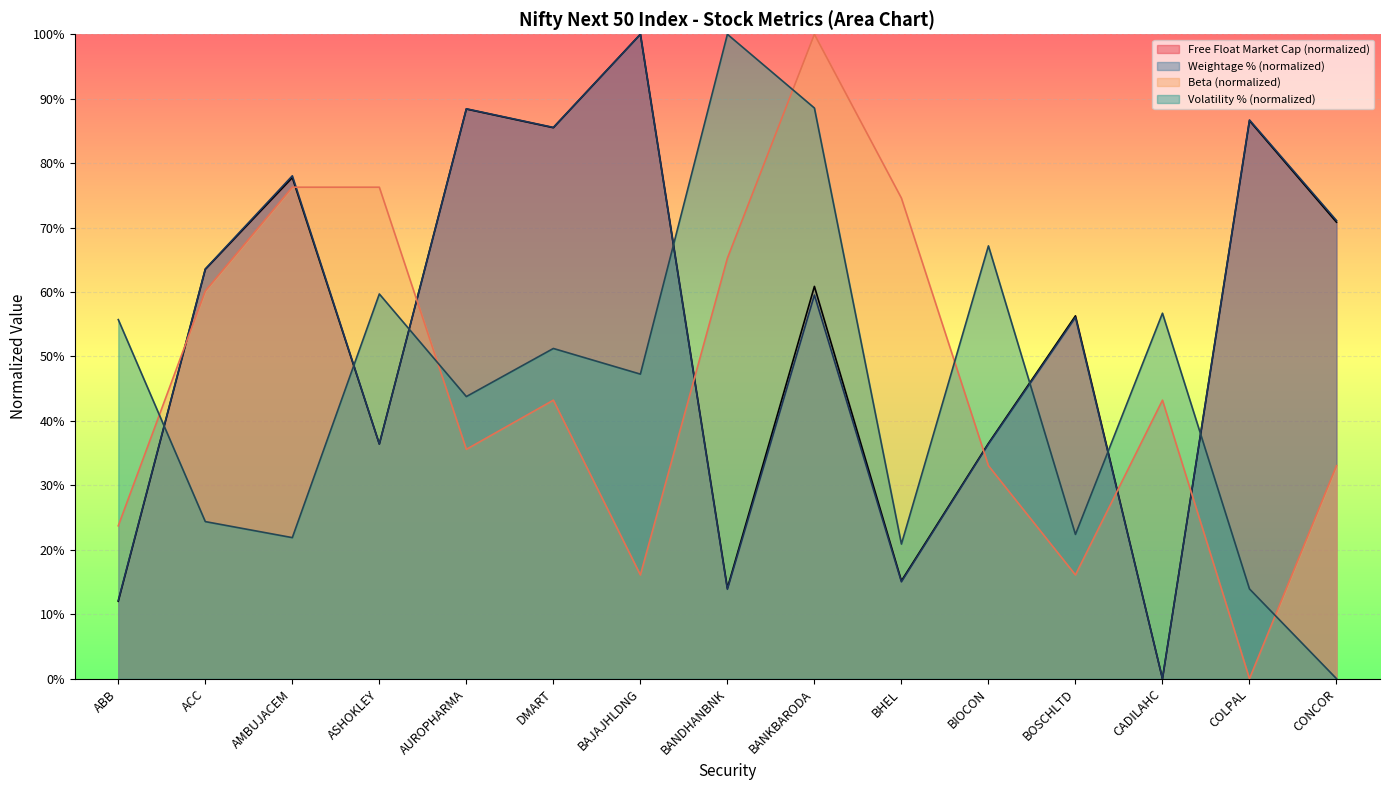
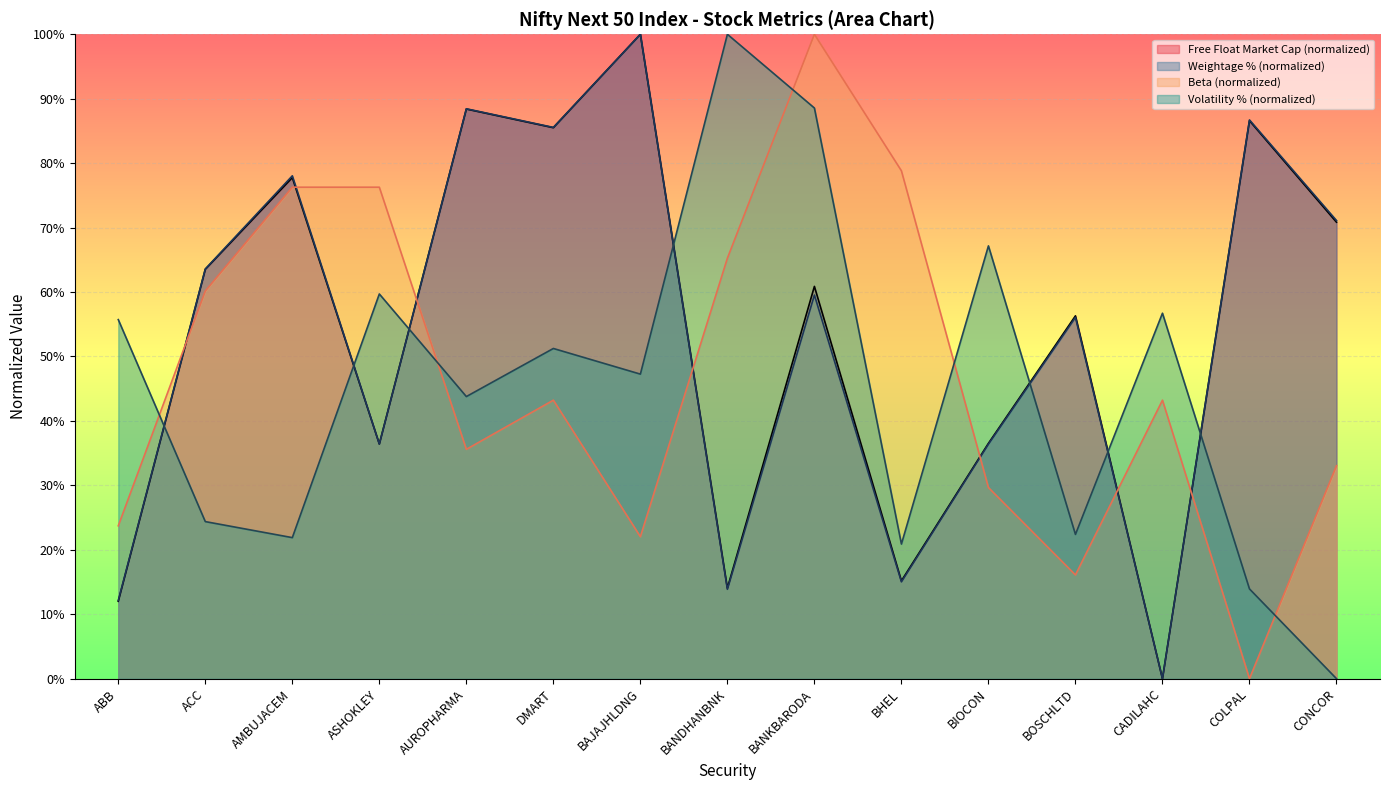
Beta (normalized), BAJAJHLDNG: 16% -> 22%
Beta (normalized), BHEL: 75% -> 79%
Beta (normalized), BIOCON: 33% -> 30%
